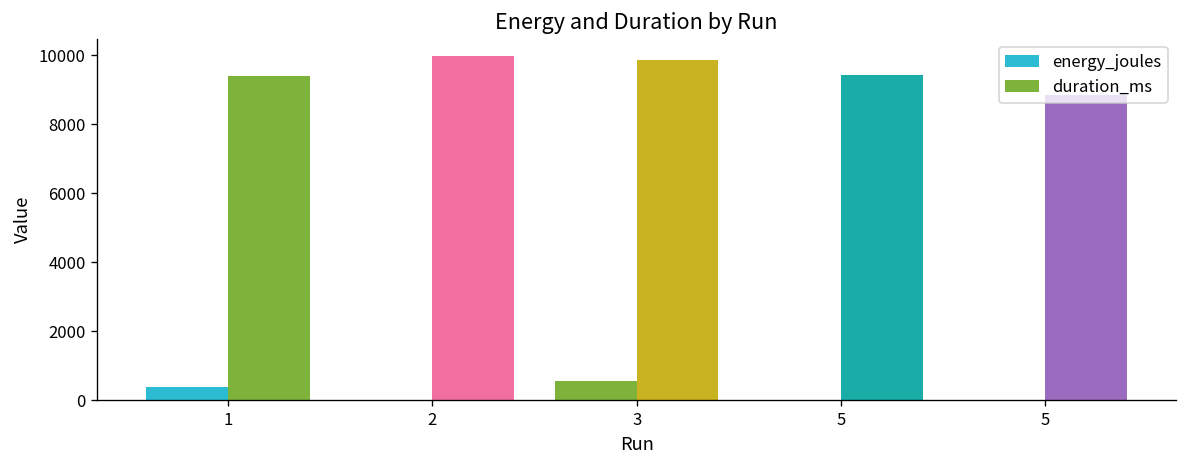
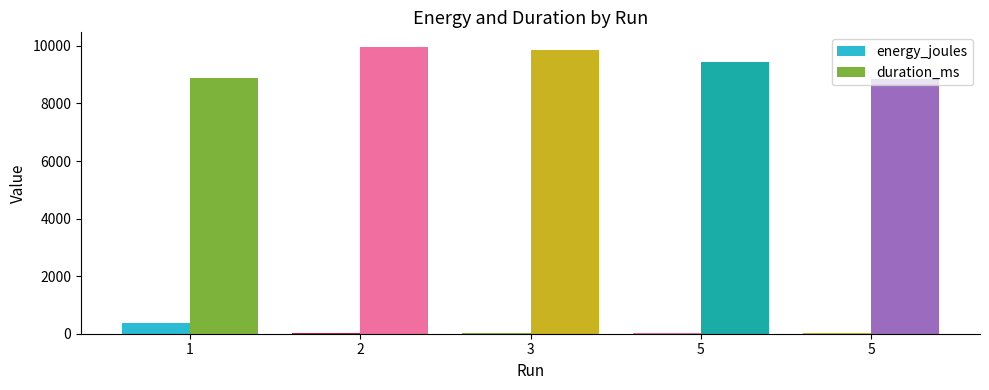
duration_ms, 1: 9400 -> 8900
energy_joules, 3: 600 -> 0
